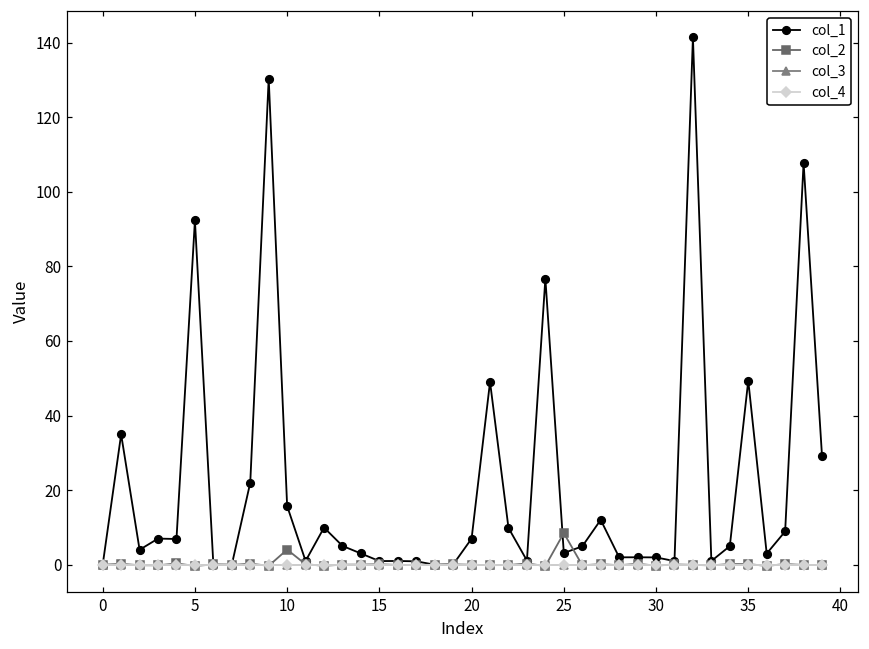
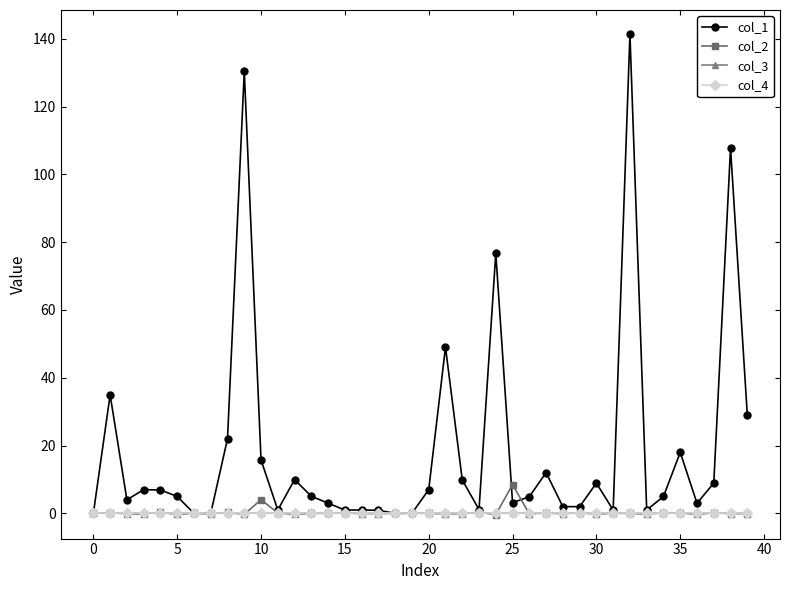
col_1, 5: 92 -> 5
col_1, 30: 2 -> 9
col_1, 35: 49 -> 18
